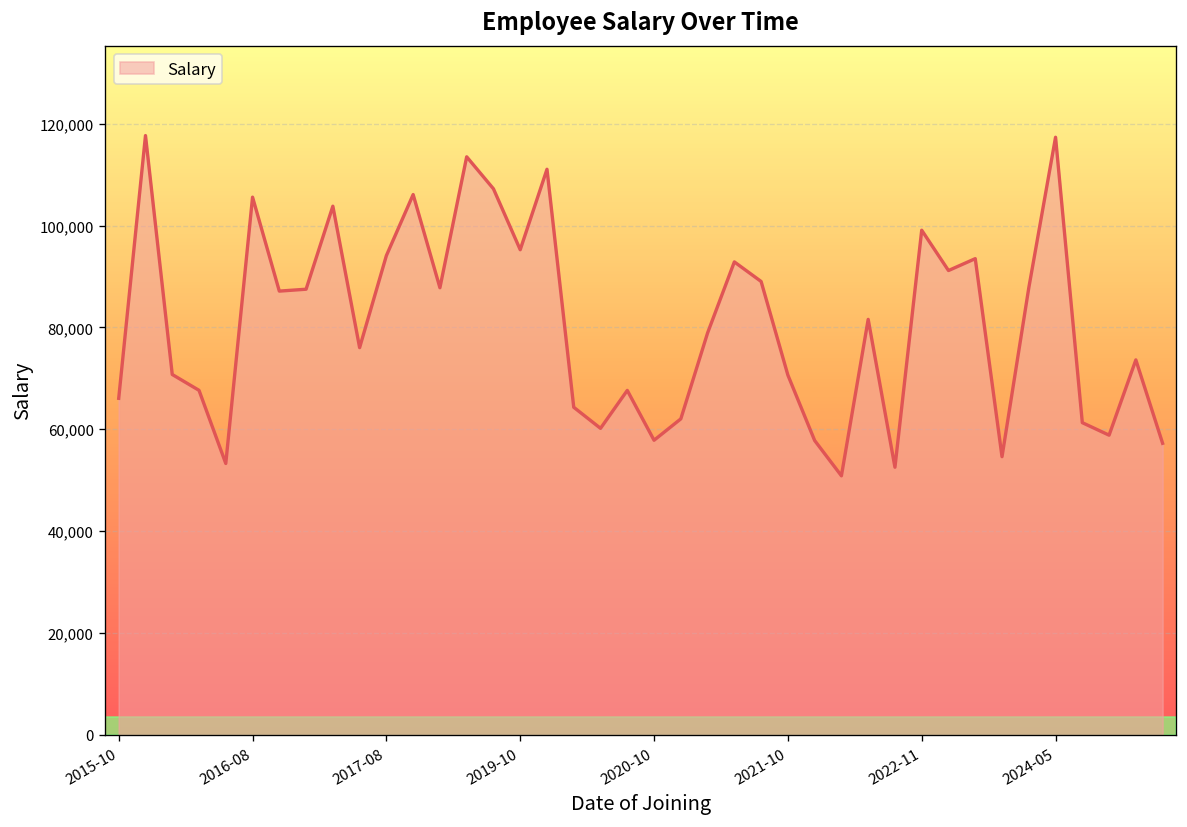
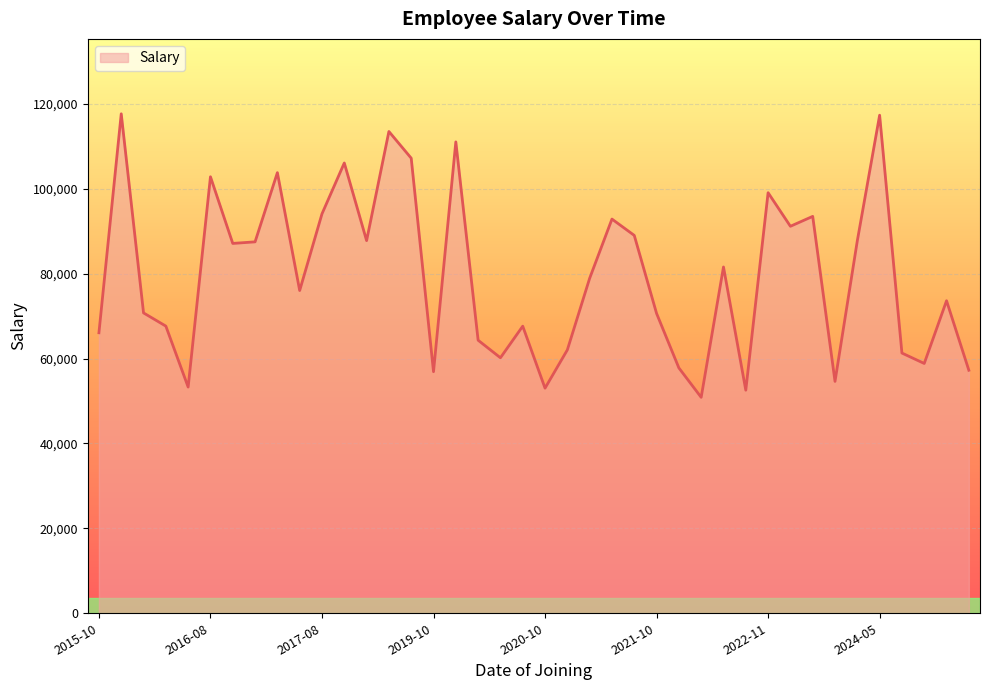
2016-08: 106,000 -> 103,000
2019-10: 95,000 -> 57,000
2020-10: 58,000 -> 53,000
